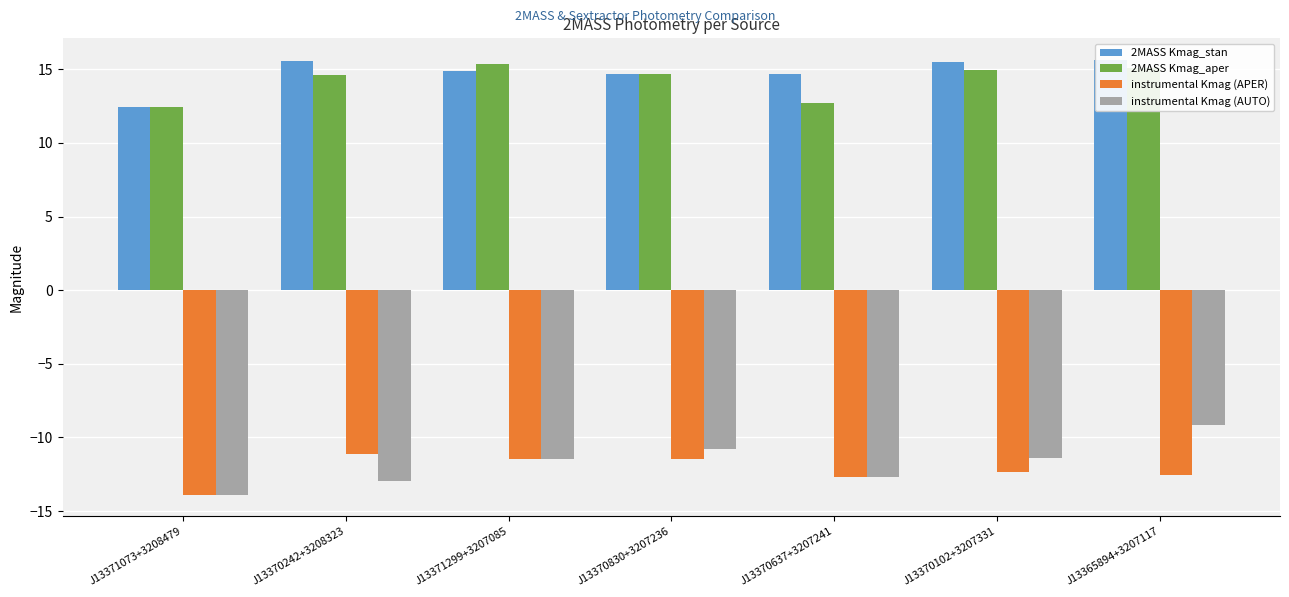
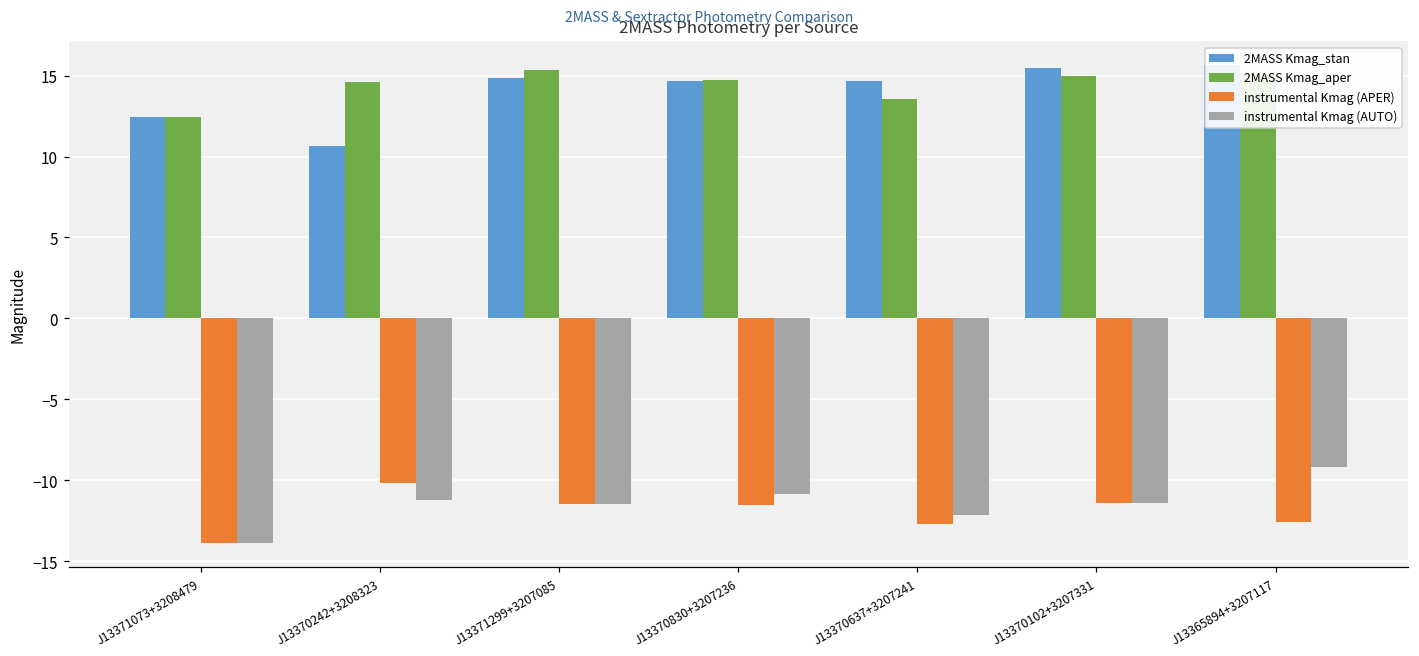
2MASS Kmag_stan, J13370242+3208323: 15.5 -> 10.7
instrumental Kmag (APER), J13370242+3208323: -11.1 -> -10.1
instrumental Kmag (AUTO), J13370242+3208323: -13.0 -> -11.2
2MASS Kmag_aper, J13370637+3207241: 12.7 -> 13.6
instrumental Kmag (AUTO), J13370637+3207241: -12.7 -> -12.1
instrumental Kmag (APER), J13370102+3207331: -12.3 -> -11.4
